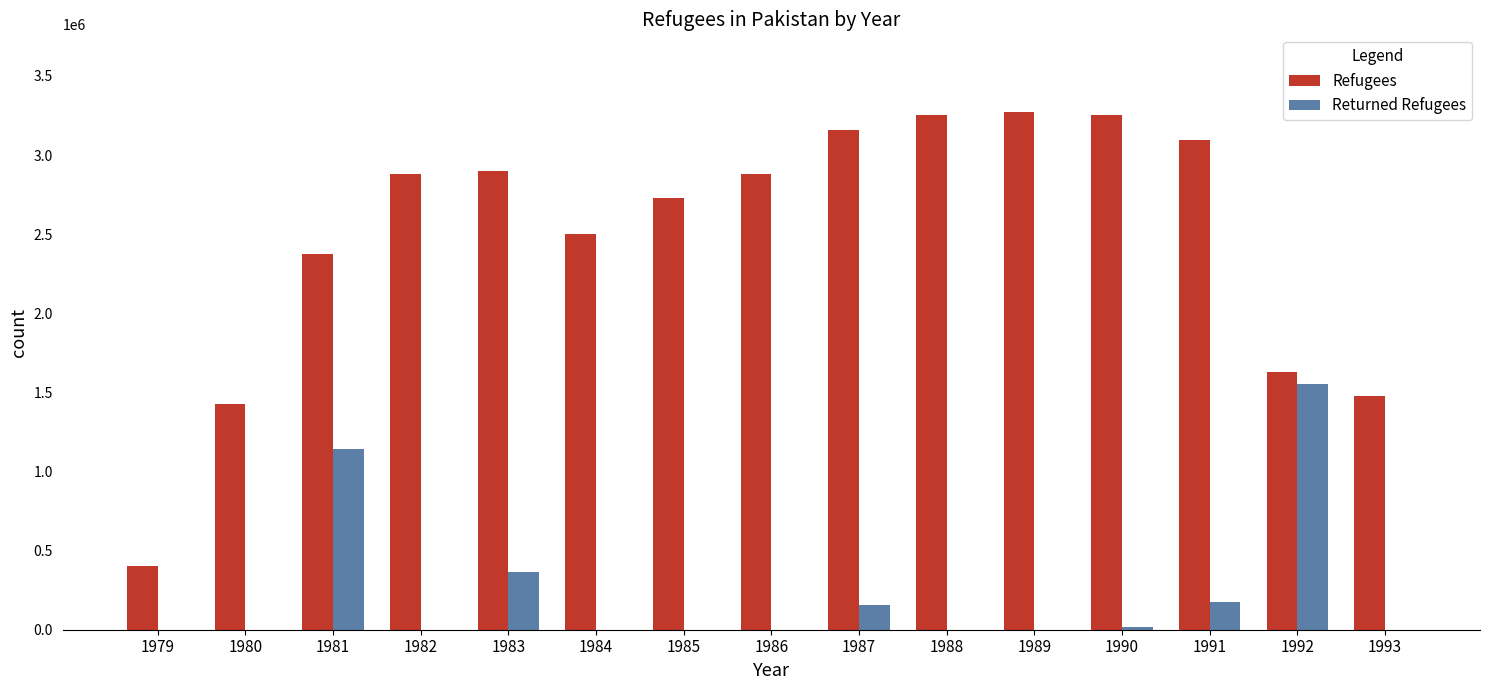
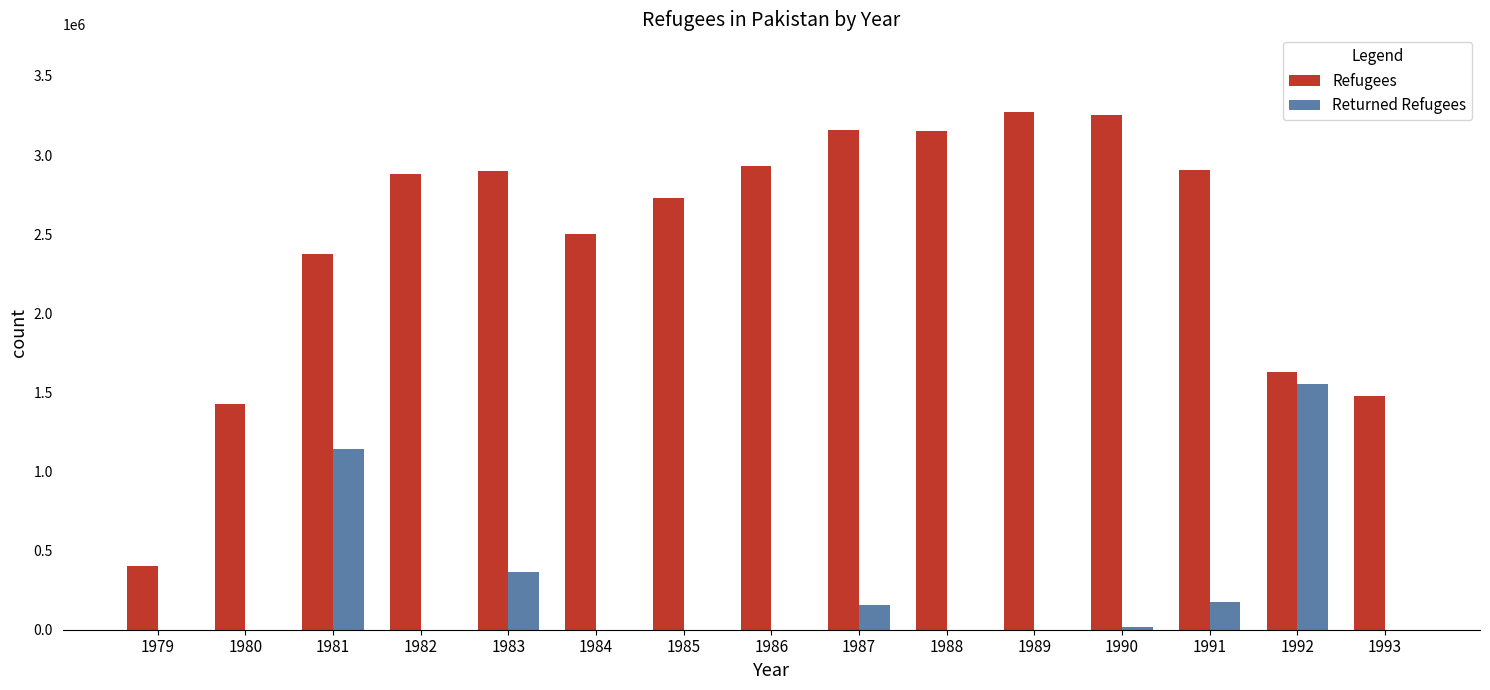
Refugees, 1986: 2880000 -> 2930000
Refugees, 1988: 3250000 -> 3150000
Refugees, 1991: 3100000 -> 2910000
